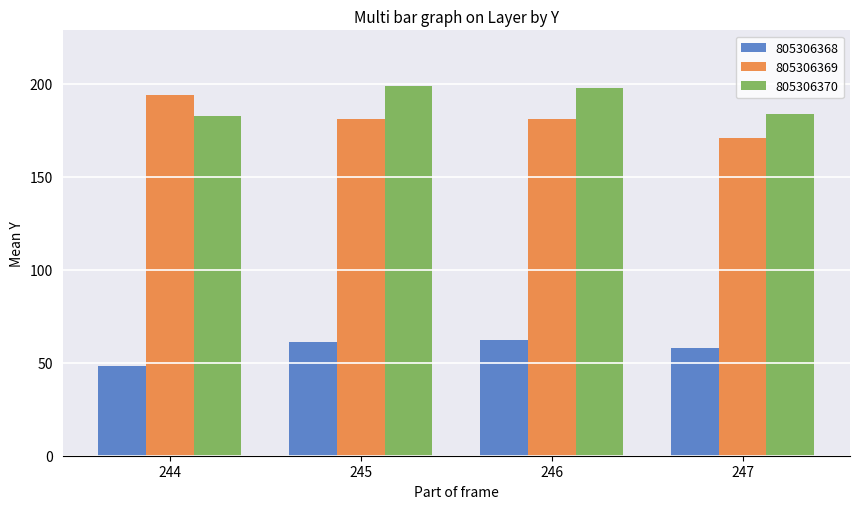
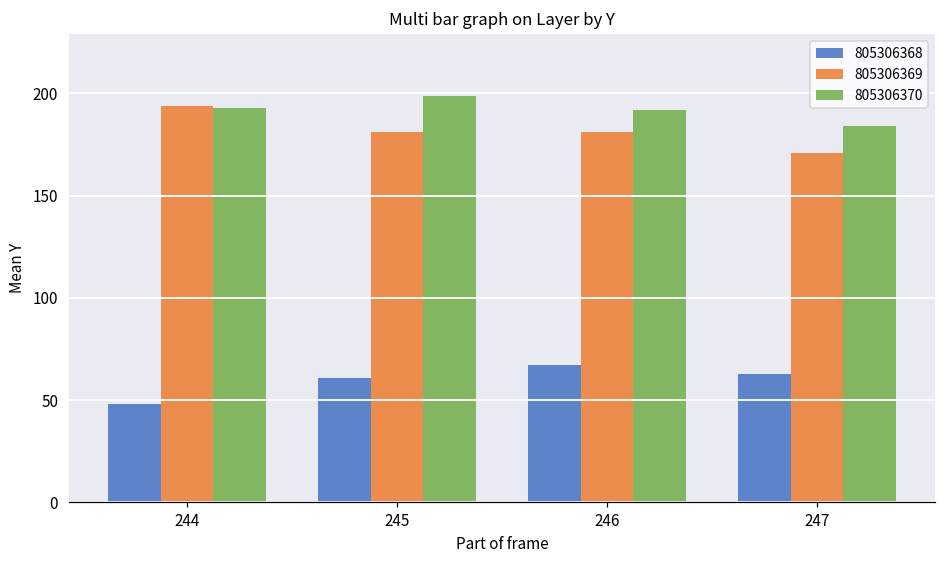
805306370, 244: 183 -> 193
805306368, 246: 62 -> 67
805306370, 246: 198 -> 192
805306368, 247: 58 -> 63
